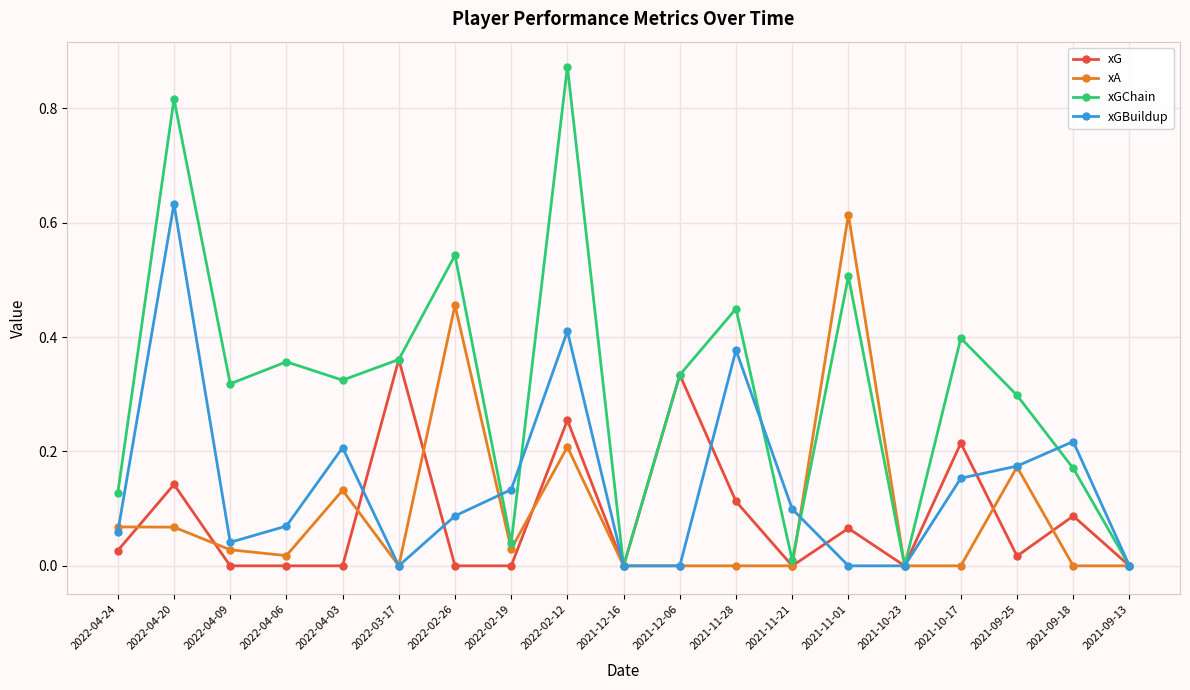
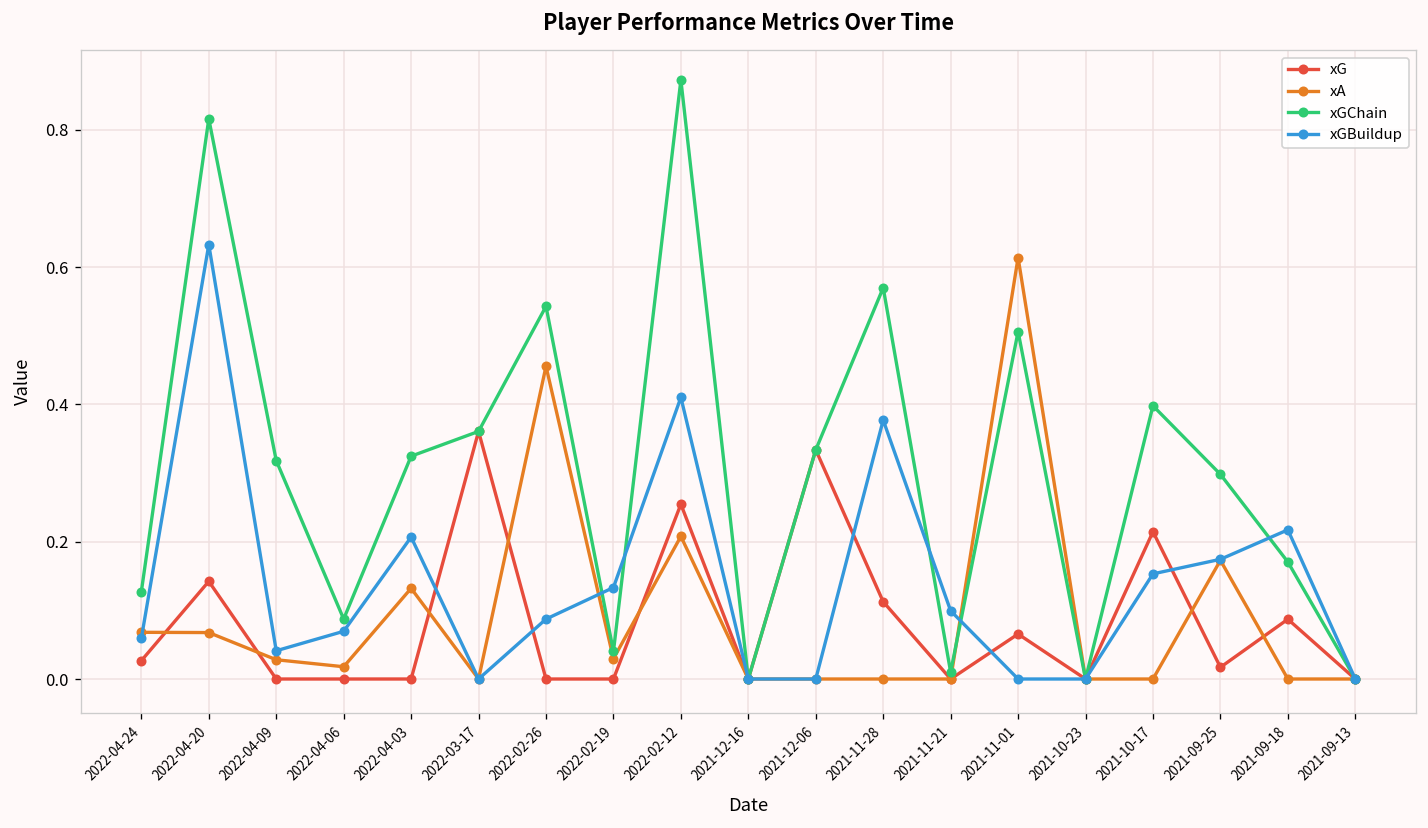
xGChain, 2022-04-06: 0.36 -> 0.09
xGChain, 2021-11-28: 0.45 -> 0.57
